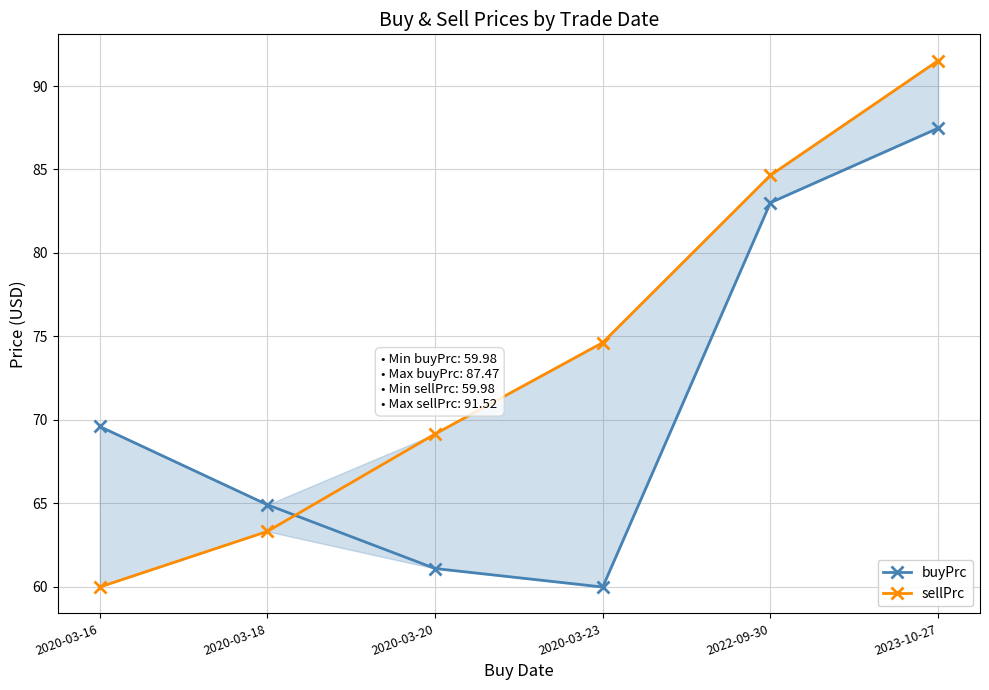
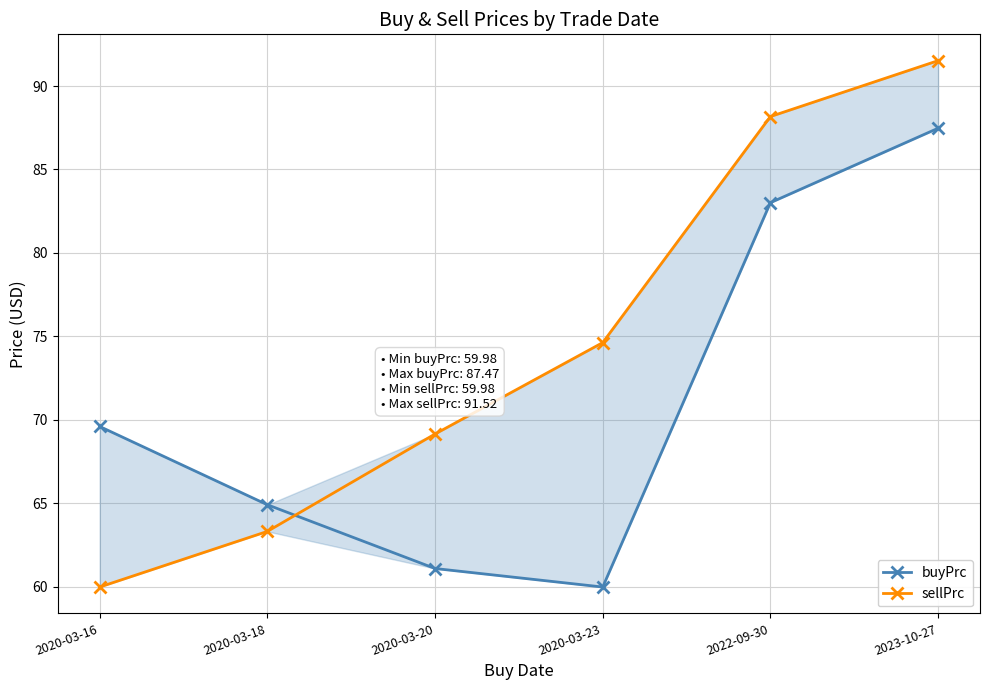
sellPrc, 2022-09-30: 84.7 -> 88.2
